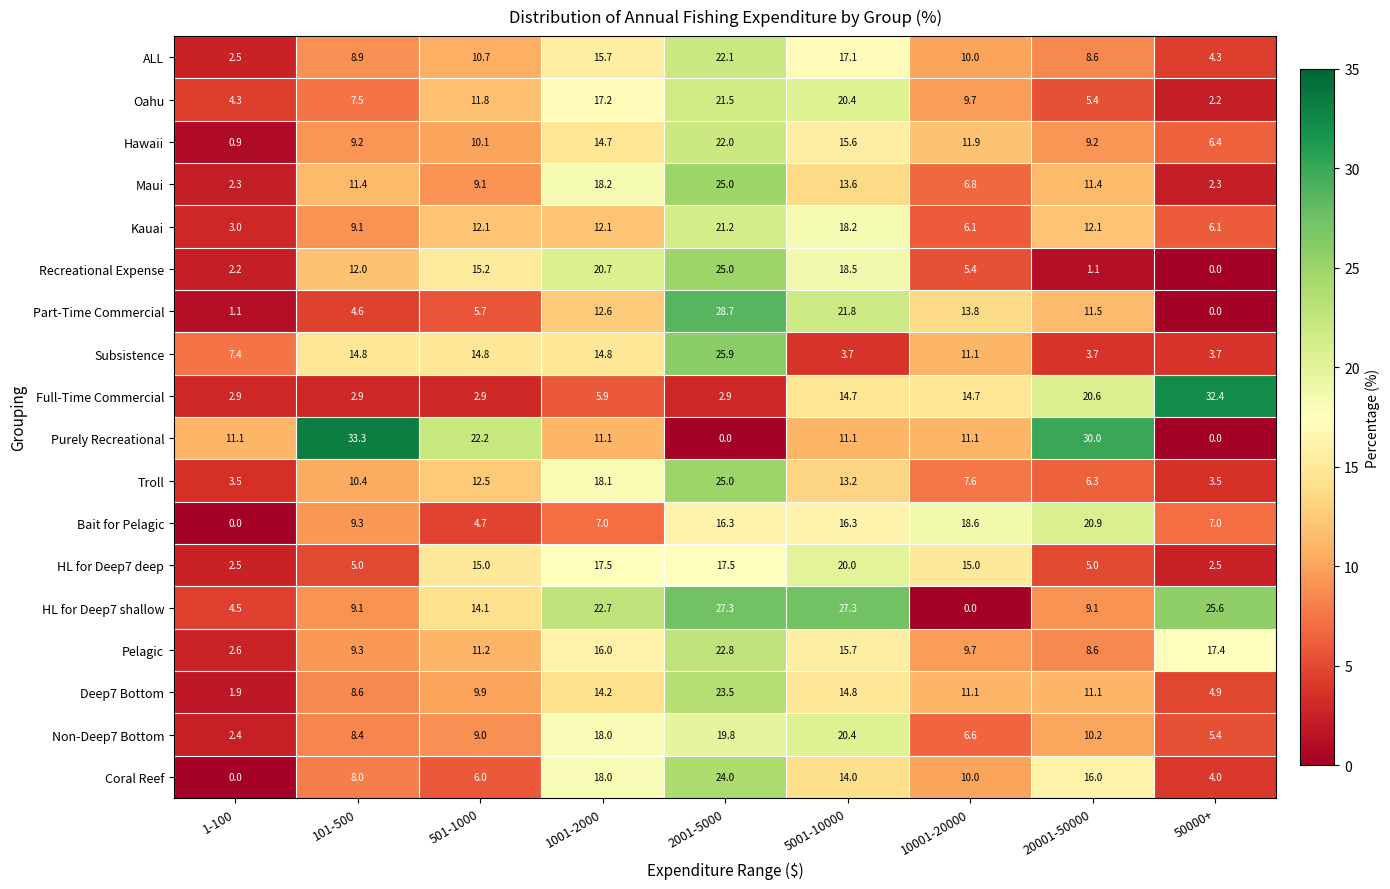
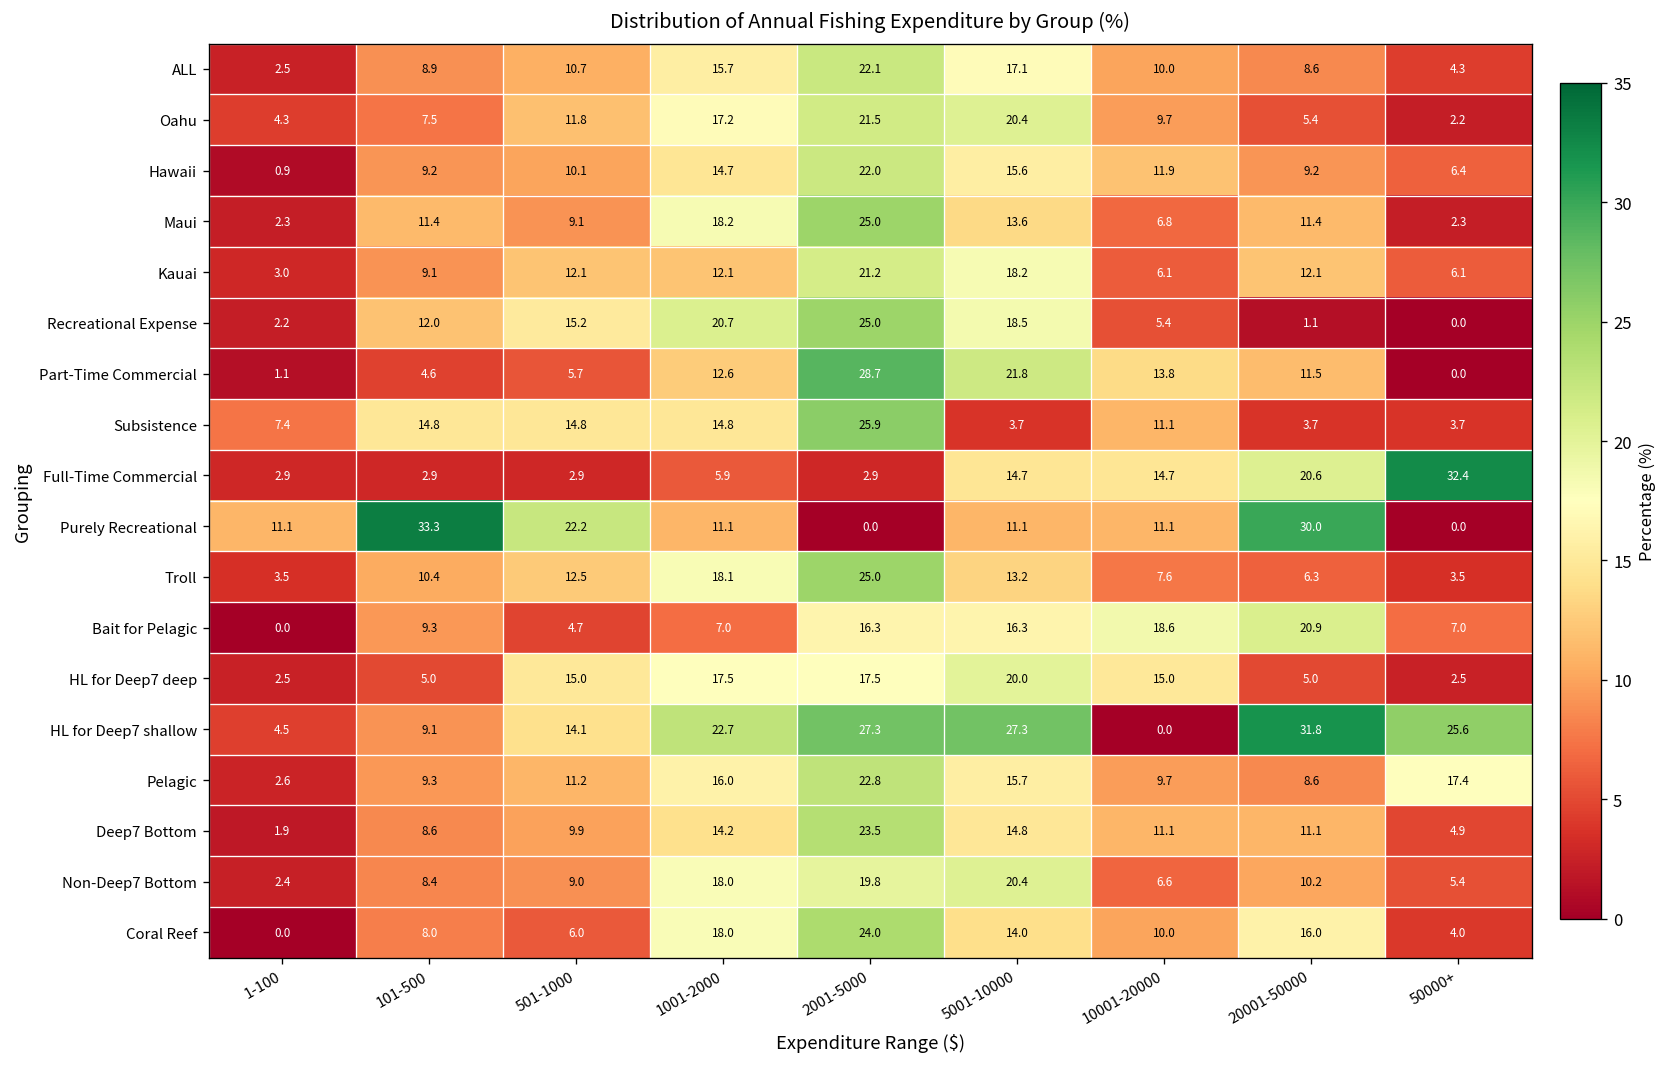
HL for Deep7 shallow, 20001-50000: 9.1 -> 31.8
